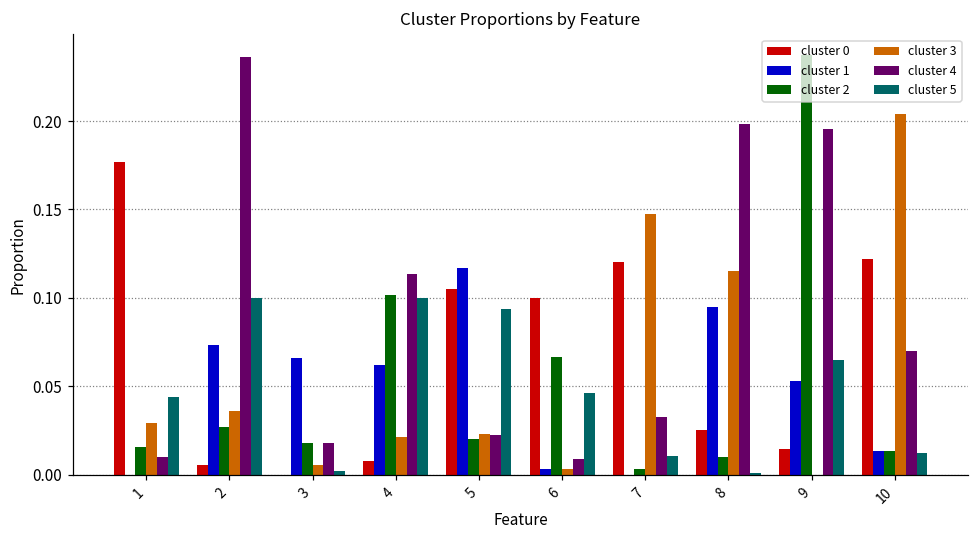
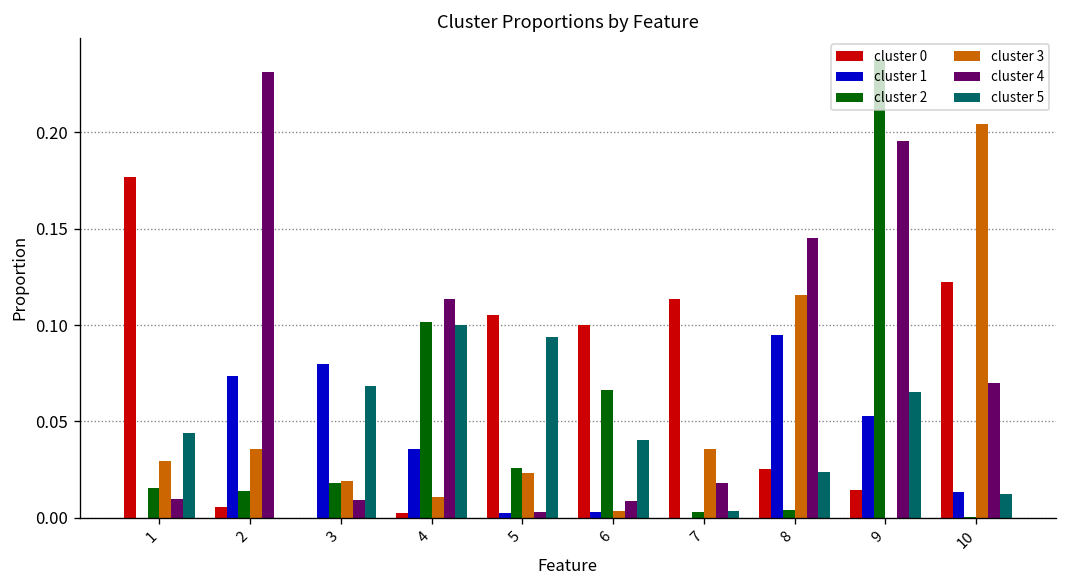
cluster 2, 2: 0.027 -> 0.014
cluster 4, 2: 0.236 -> 0.231
cluster 5, 2: 0.1 -> 0.0
cluster 1, 3: 0.066 -> 0.080
cluster 3, 3: 0.006 -> 0.019
cluster 4, 3: 0.018 -> 0.009
cluster 5, 3: 0.002 -> 0.068
cluster 0, 4: 0.008 -> 0.003
cluster 1, 4: 0.062 -> 0.036
cluster 3, 4: 0.021 -> 0.011
cluster 1, 5: 0.117 -> 0.003
cluster 2, 5: 0.020 -> 0.026
cluster 4, 5: 0.023 -> 0.003
cluster 5, 6: 0.046 -> 0.040
cluster 0, 7: 0.120 -> 0.114
cluster 3, 7: 0.148 -> 0.036
cluster 4, 7: 0.033 -> 0.018
cluster 5, 7: 0.011 -> 0.004
cluster 2, 8: 0.010 -> 0.004
cluster 4, 8: 0.198 -> 0.145
cluster 5, 8: 0.001 -> 0.024
cluster 2, 10: 0.013 -> 0.000
